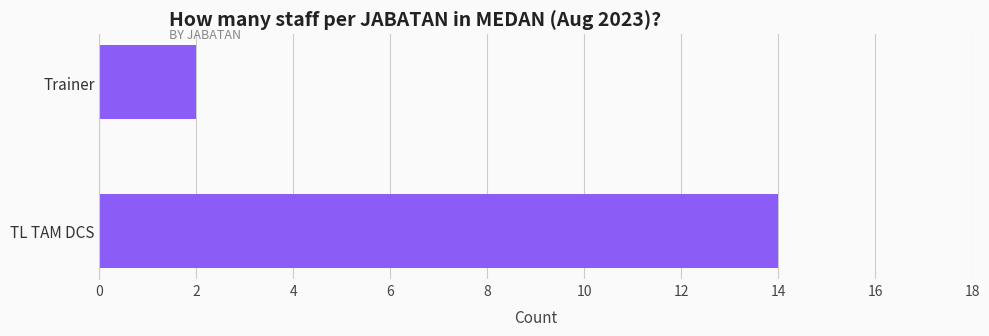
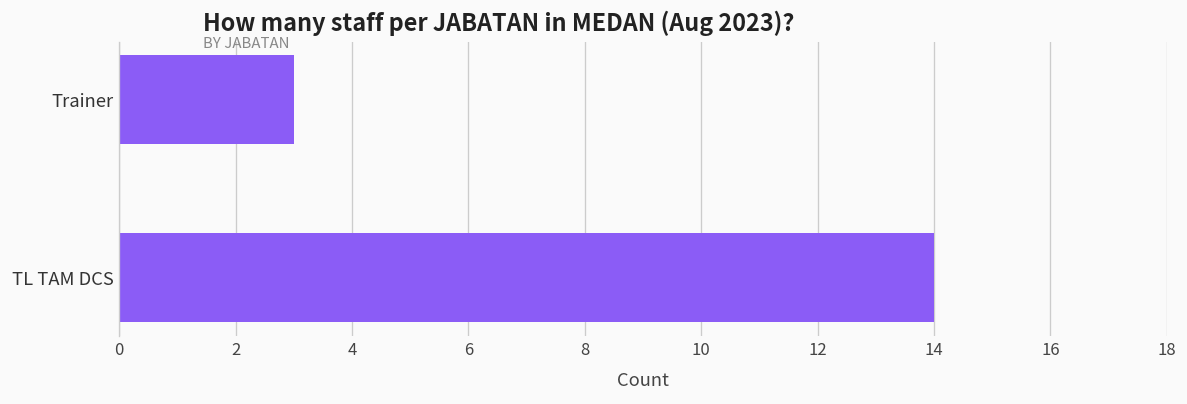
Trainer: 2 -> 3
